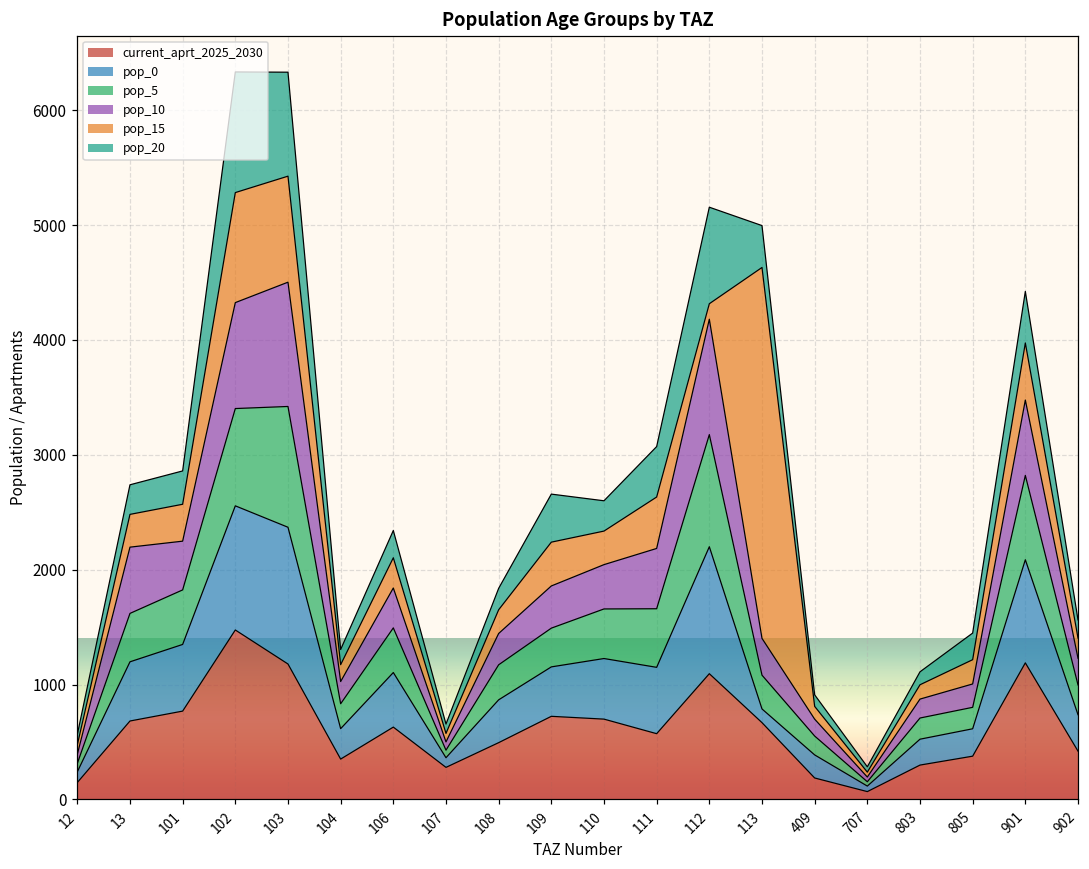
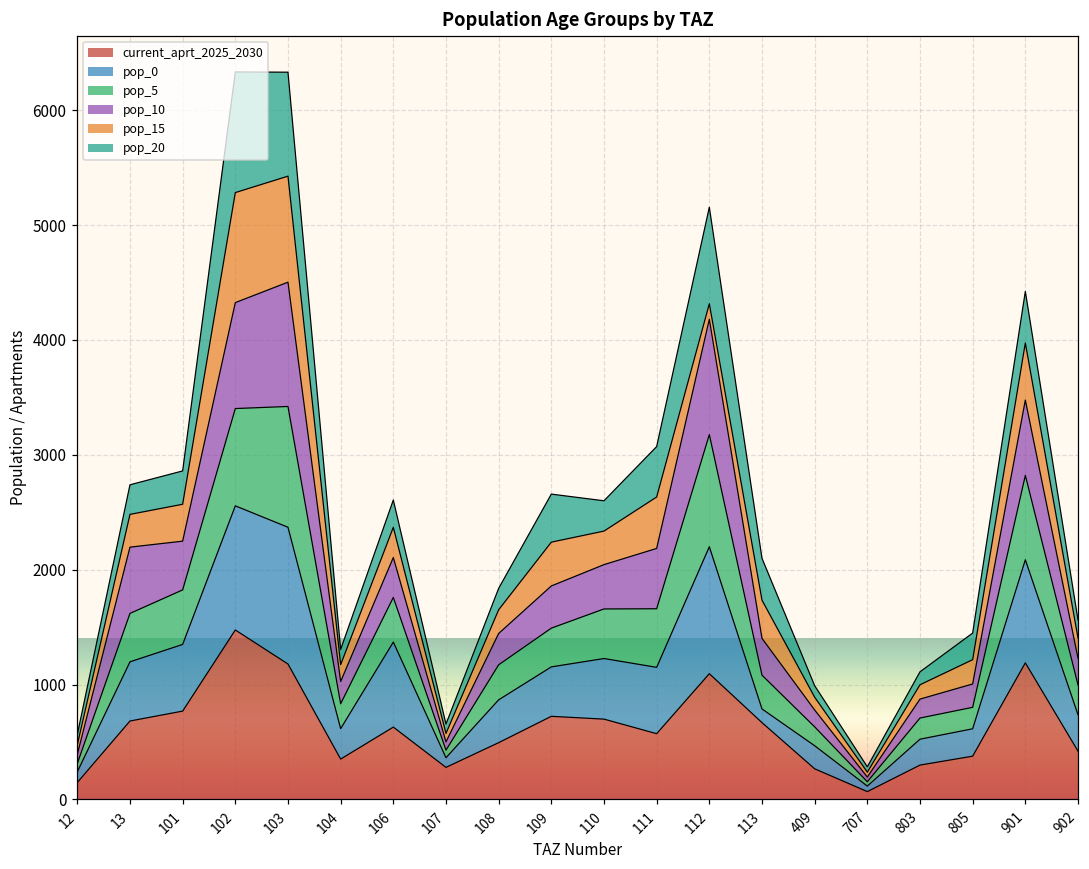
pop_0, 106: 480 -> 740
pop_15, 113: 3230 -> 330
current_aprt_2025_2030, 409: 190 -> 270
